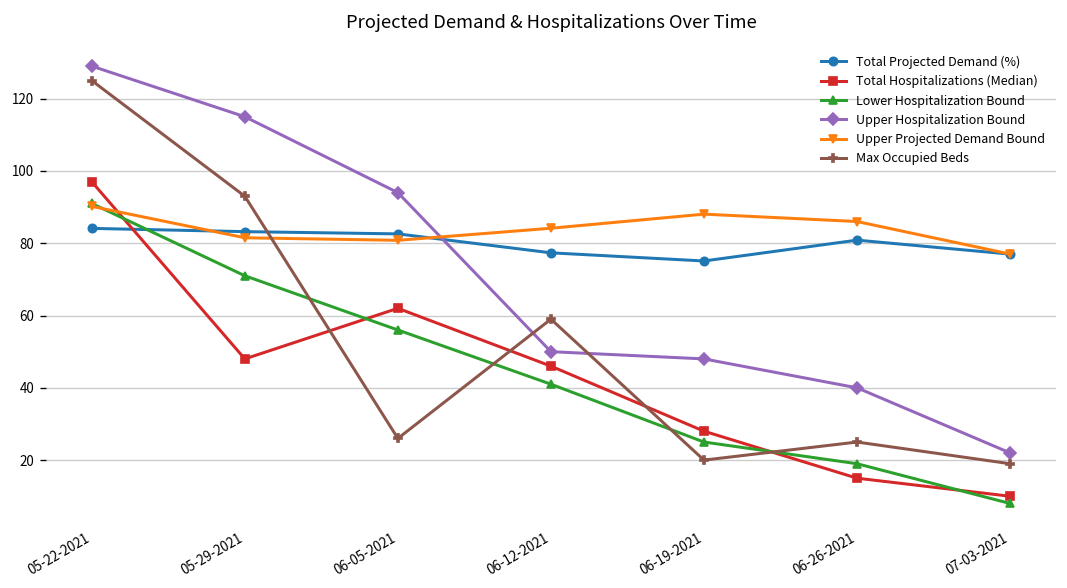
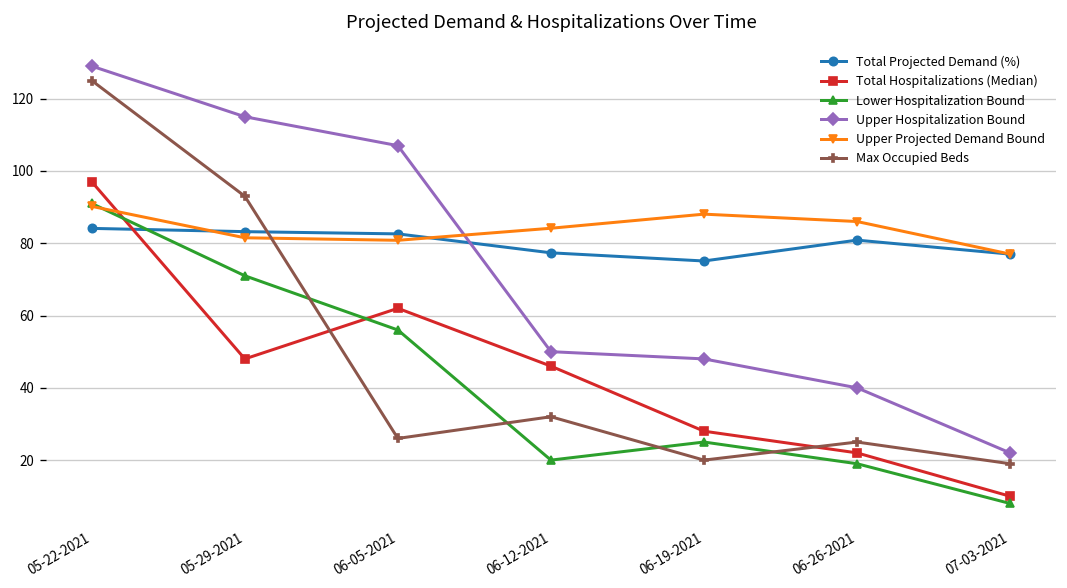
Upper Hospitalization Bound, 06-05-2021: 94 -> 107
Lower Hospitalization Bound, 06-12-2021: 41 -> 20
Max Occupied Beds, 06-12-2021: 59 -> 32
Total Hospitalizations (Median), 06-26-2021: 15 -> 22
